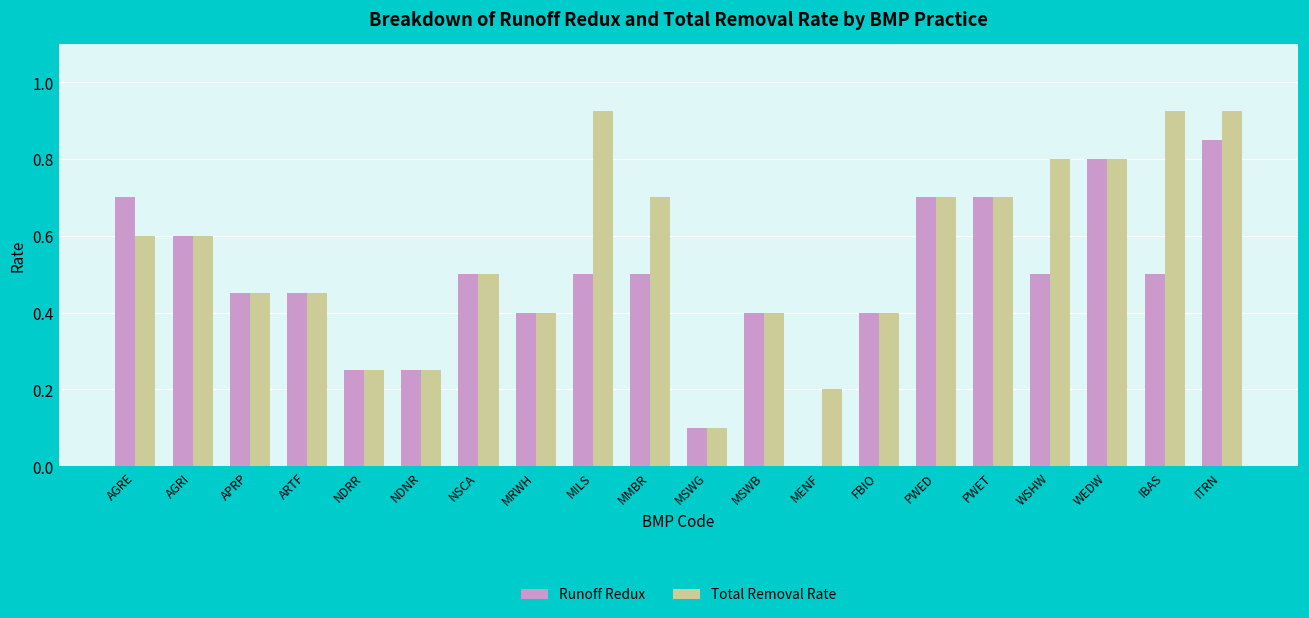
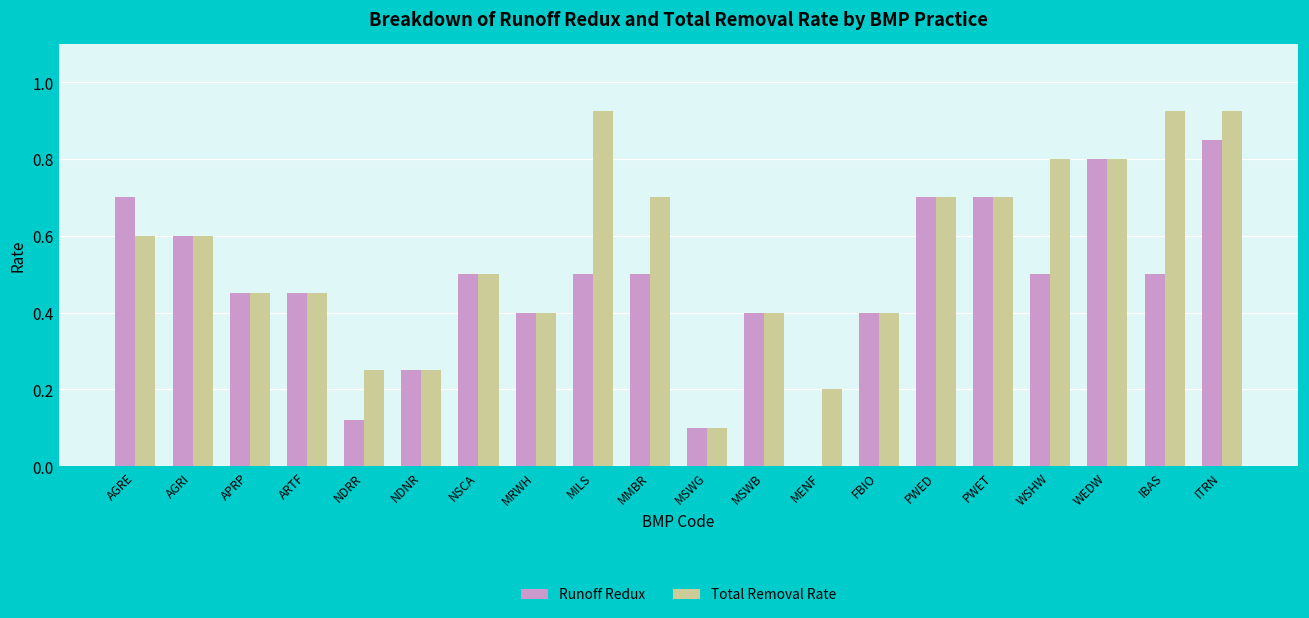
Runoff Redux, NDRR: 0.25 -> 0.12
